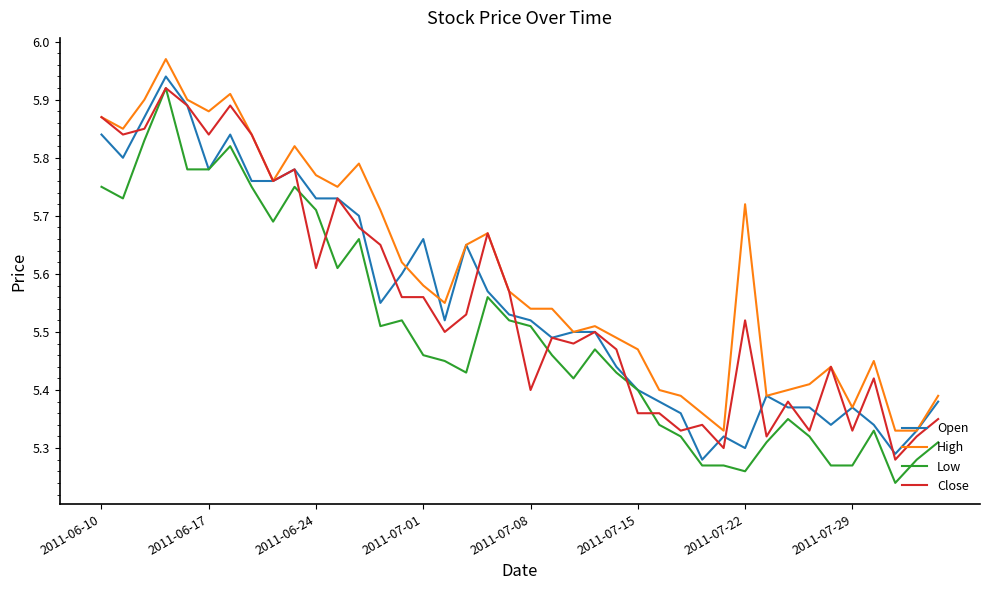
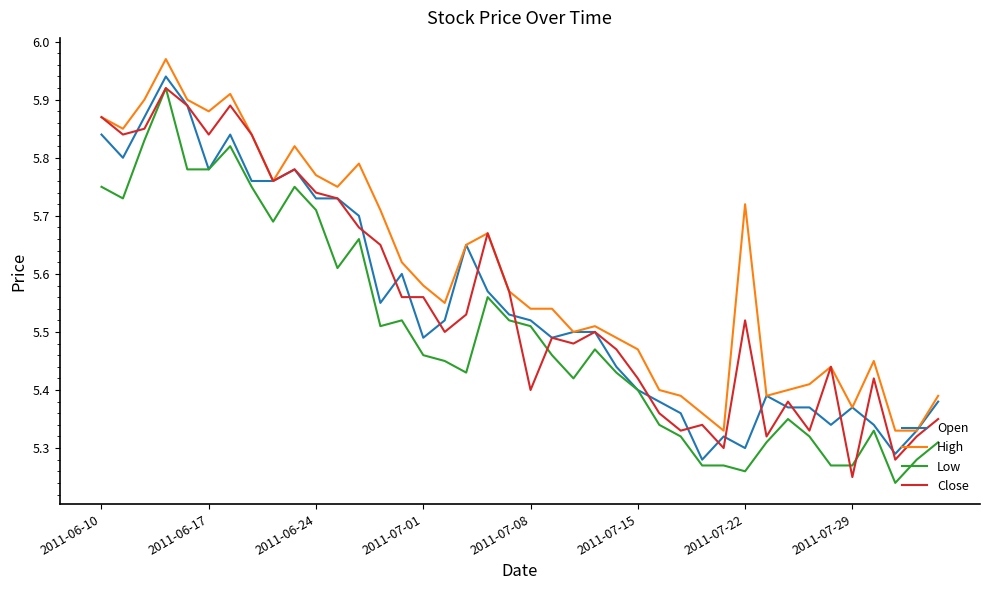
Close, 2011-06-24: 5.61 -> 5.74
Open, 2011-07-01: 5.66 -> 5.49
Close, 2011-07-15: 5.36 -> 5.42
Close, 2011-07-29: 5.33 -> 5.25
